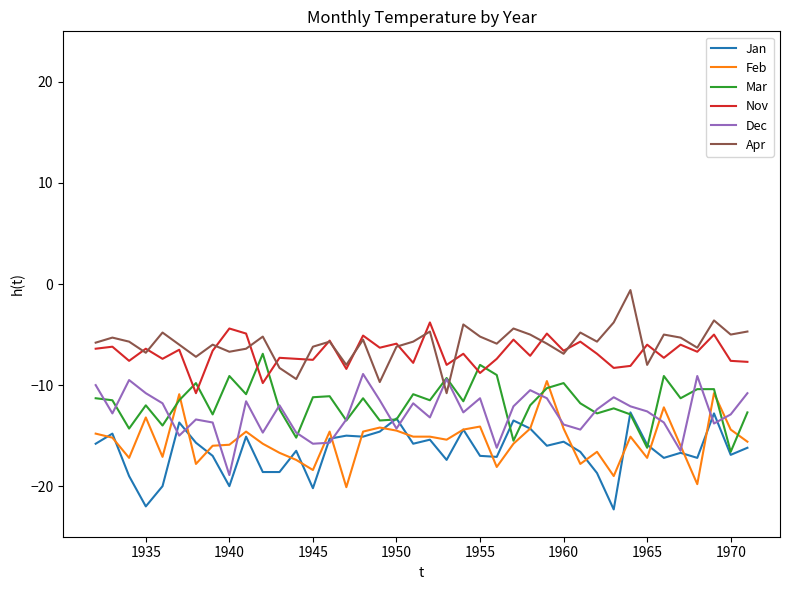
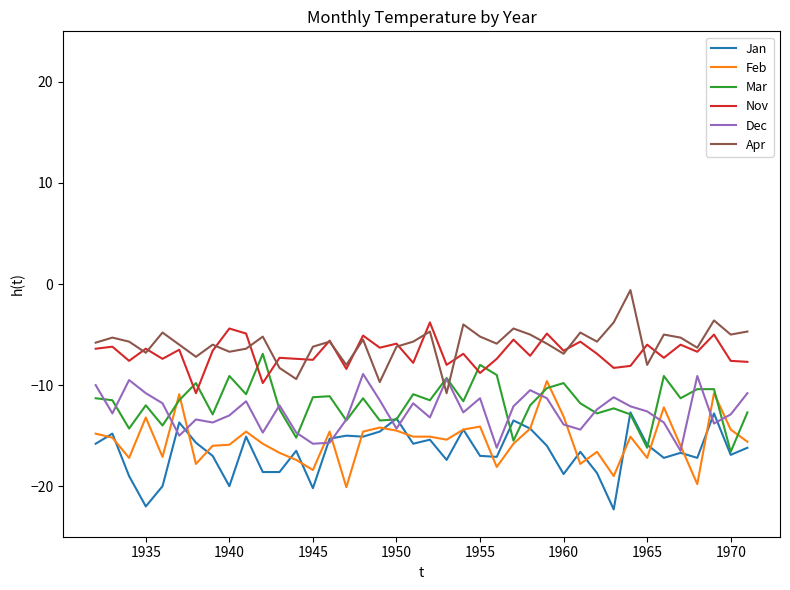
Dec, 1940: -18.9 -> -13.0
Jan, 1960: -15.6 -> -18.8
Feb, 1960: -14.3 -> -13.1
